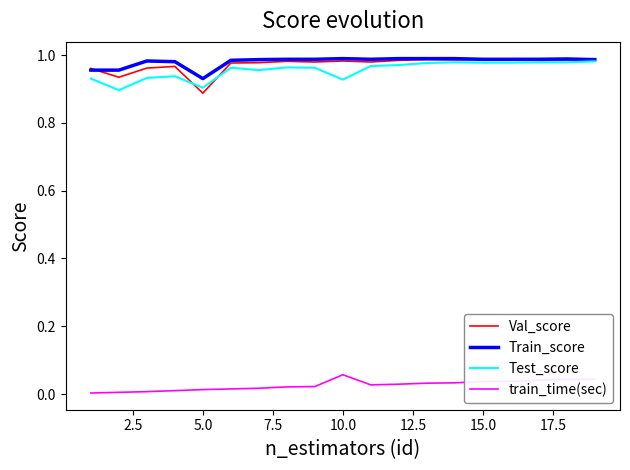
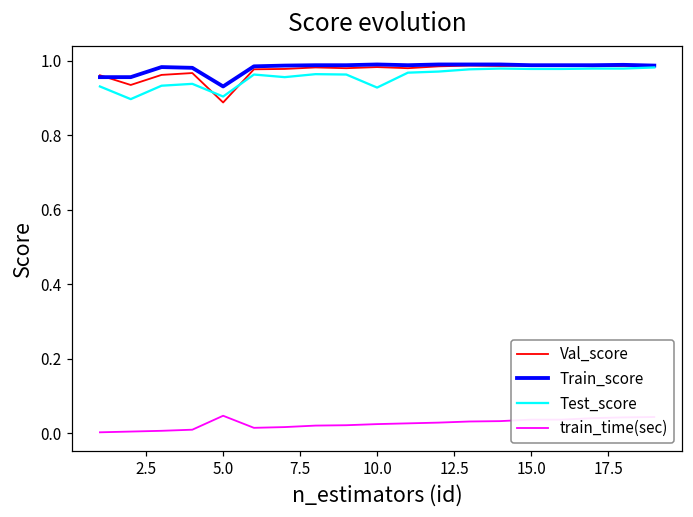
train_time(sec), 5.0: 0.01 -> 0.05
train_time(sec), 10.0: 0.06 -> 0.03
